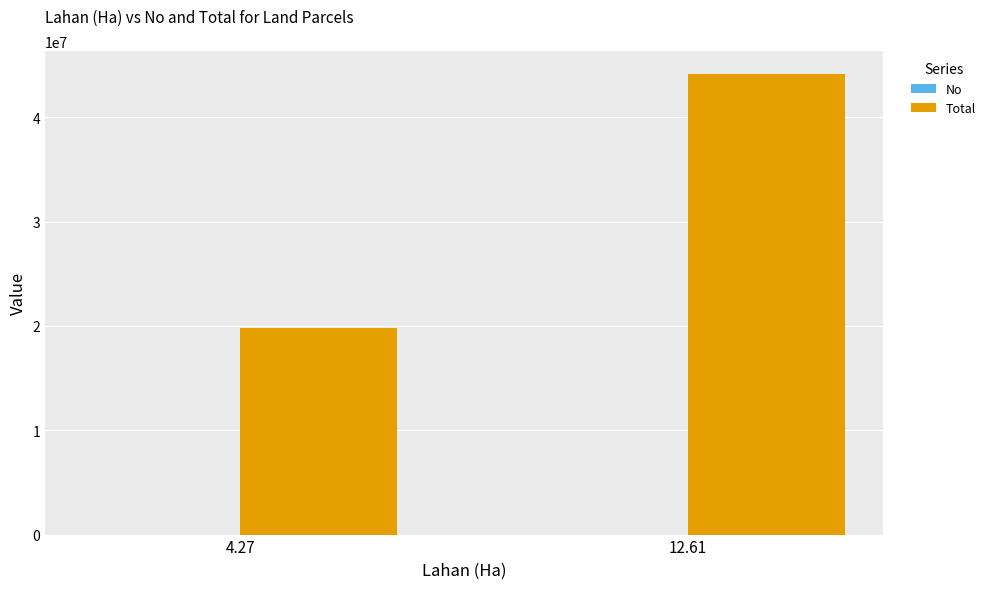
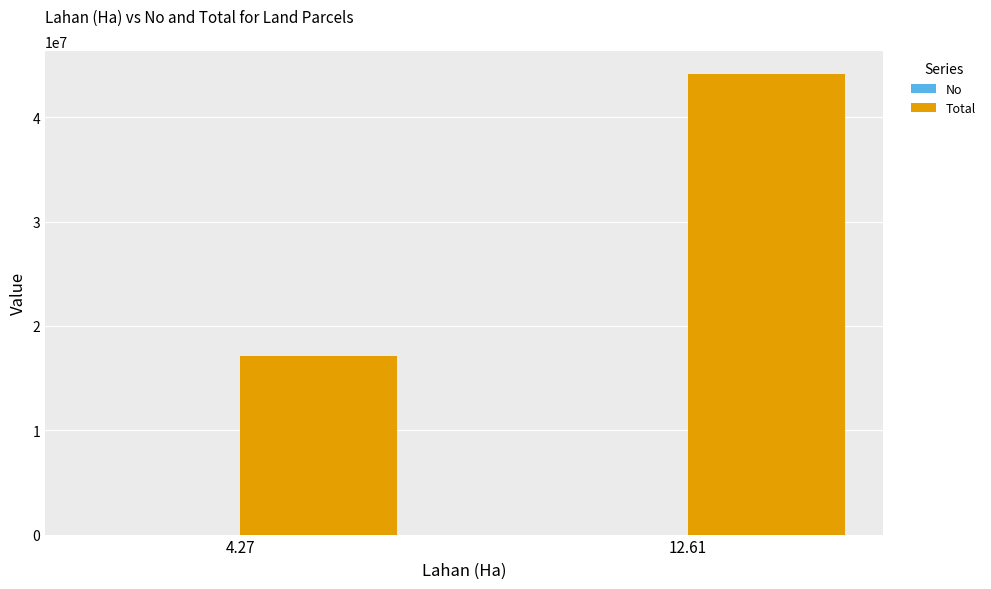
Total, 4.27: 19800000 -> 17100000
